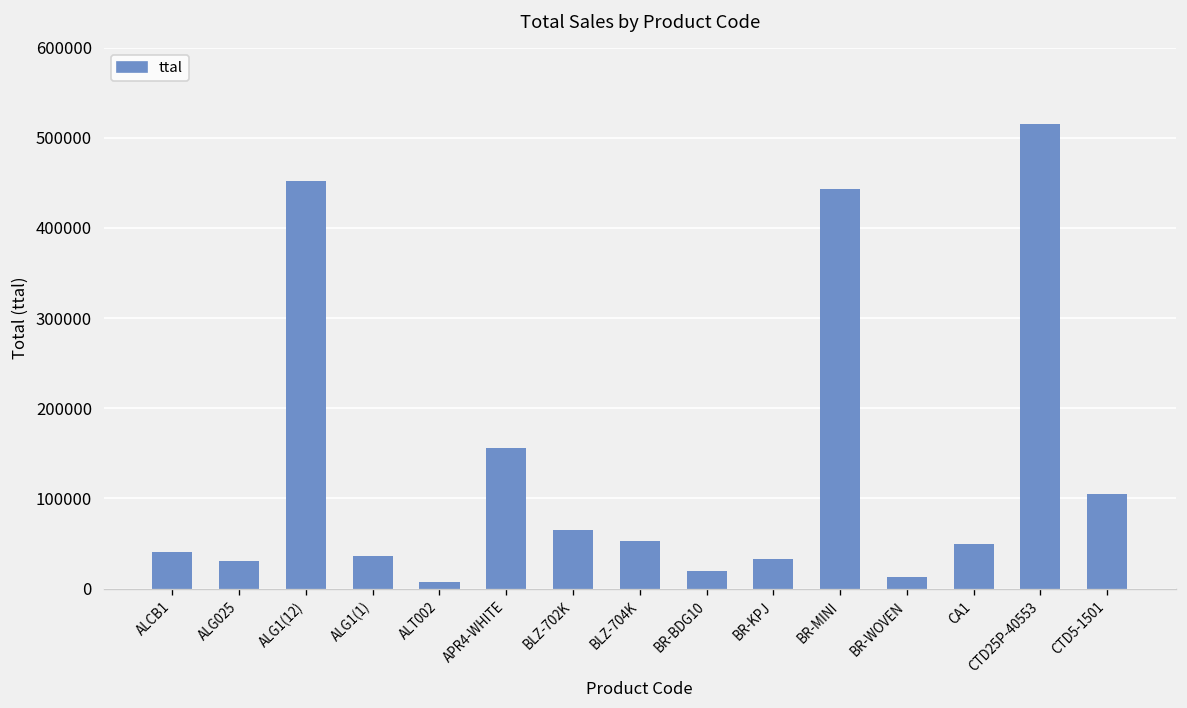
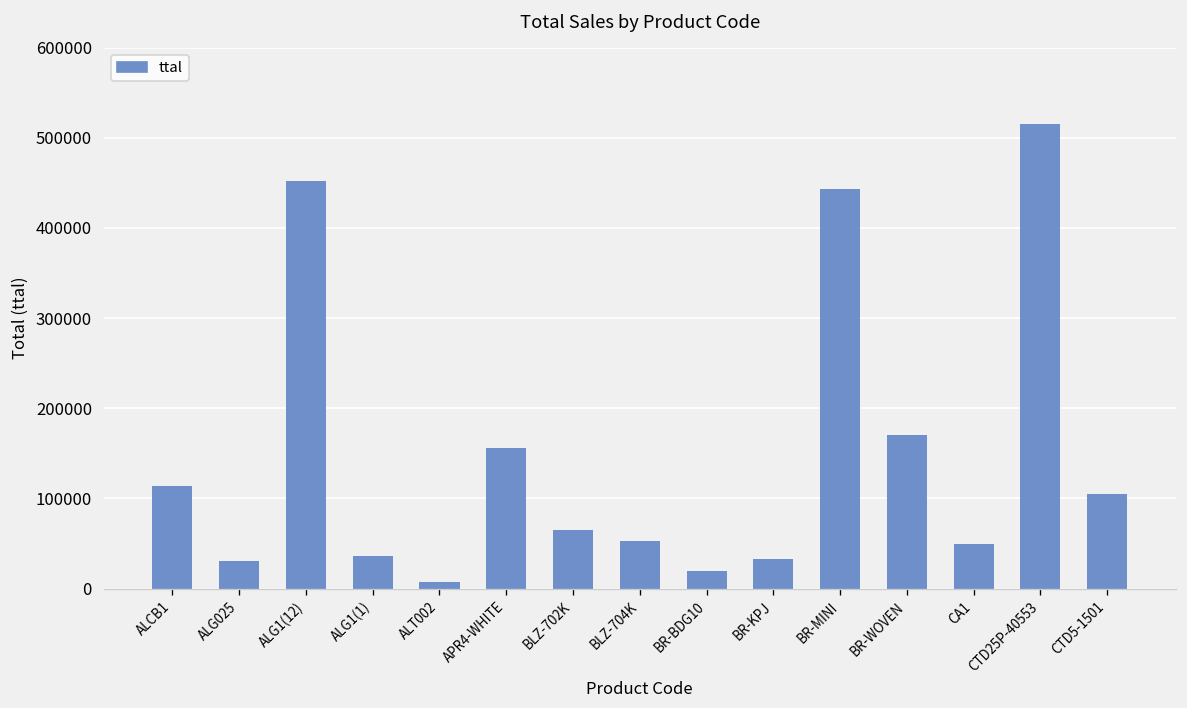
ALCB1: 40000 -> 110000
BR-WOVEN: 10000 -> 170000
